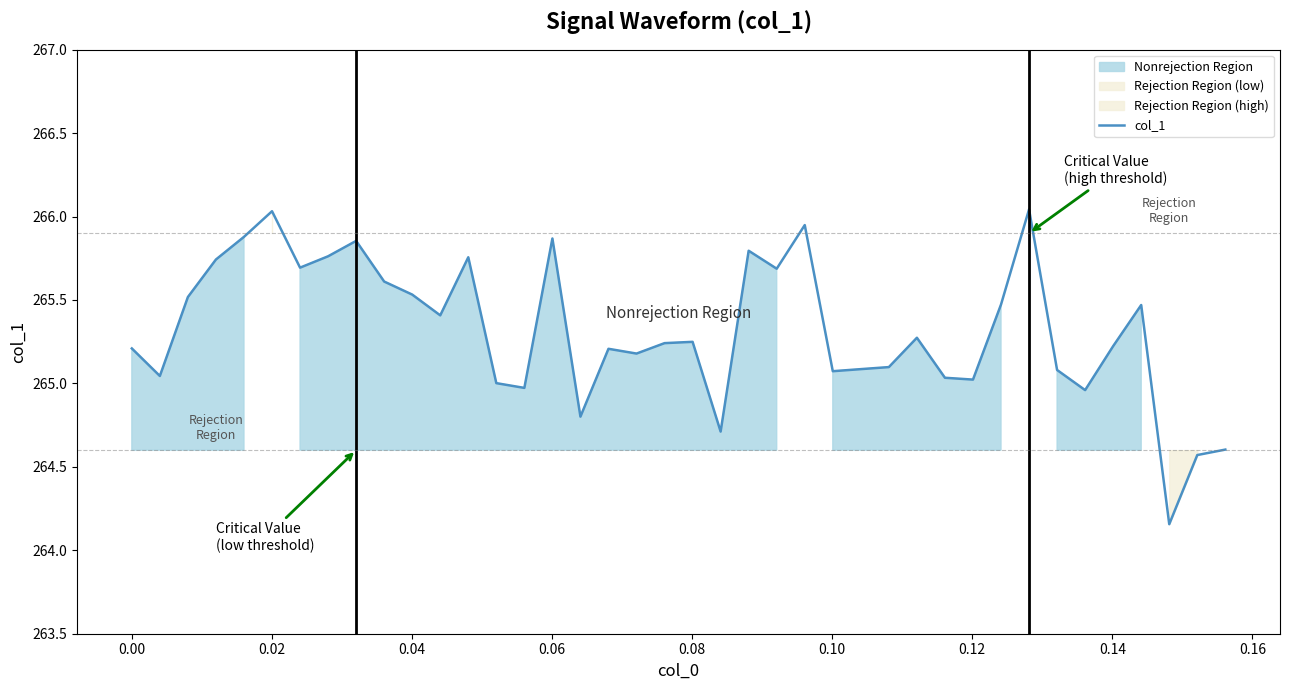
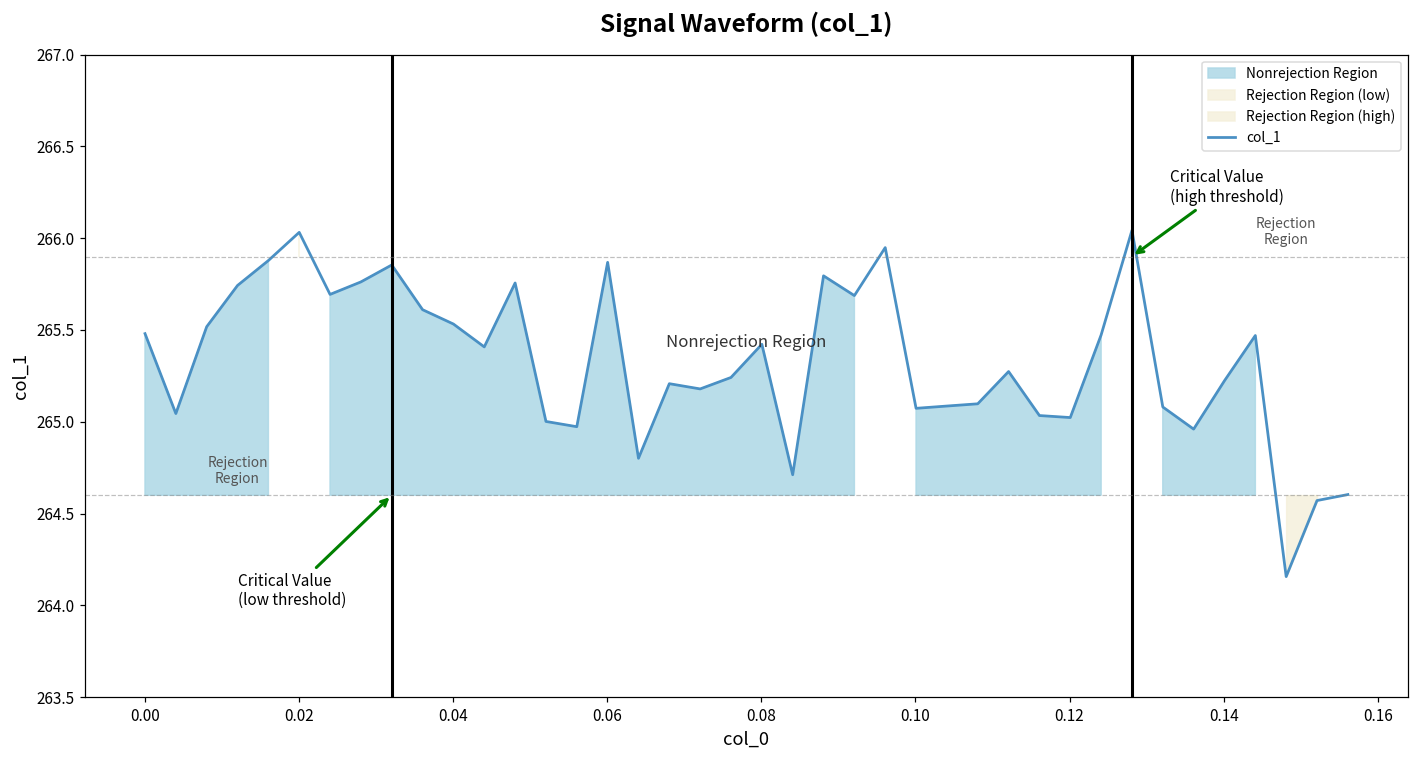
col_1, 0.00: 265.21 -> 265.48
col_1, 0.08: 265.25 -> 265.42
